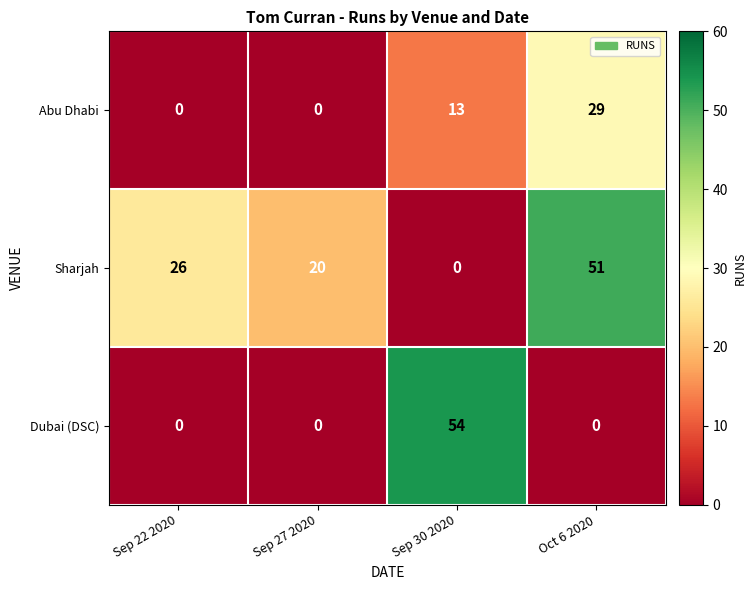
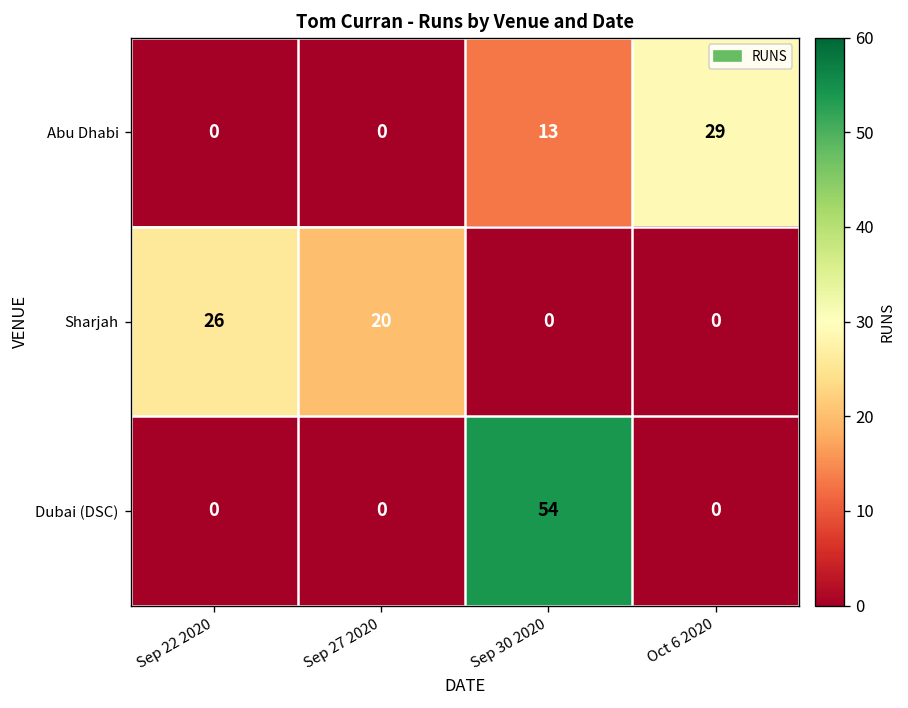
Sharjah, Oct 6 2020: 51 -> 0
